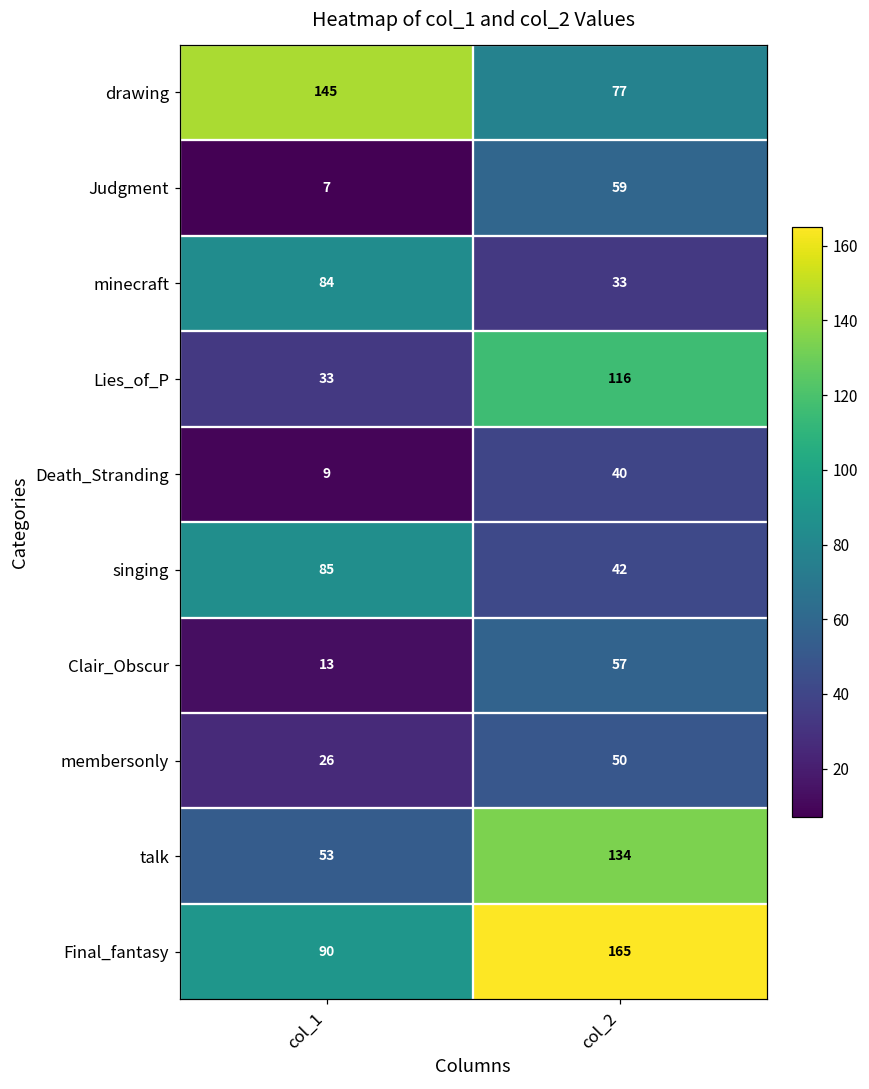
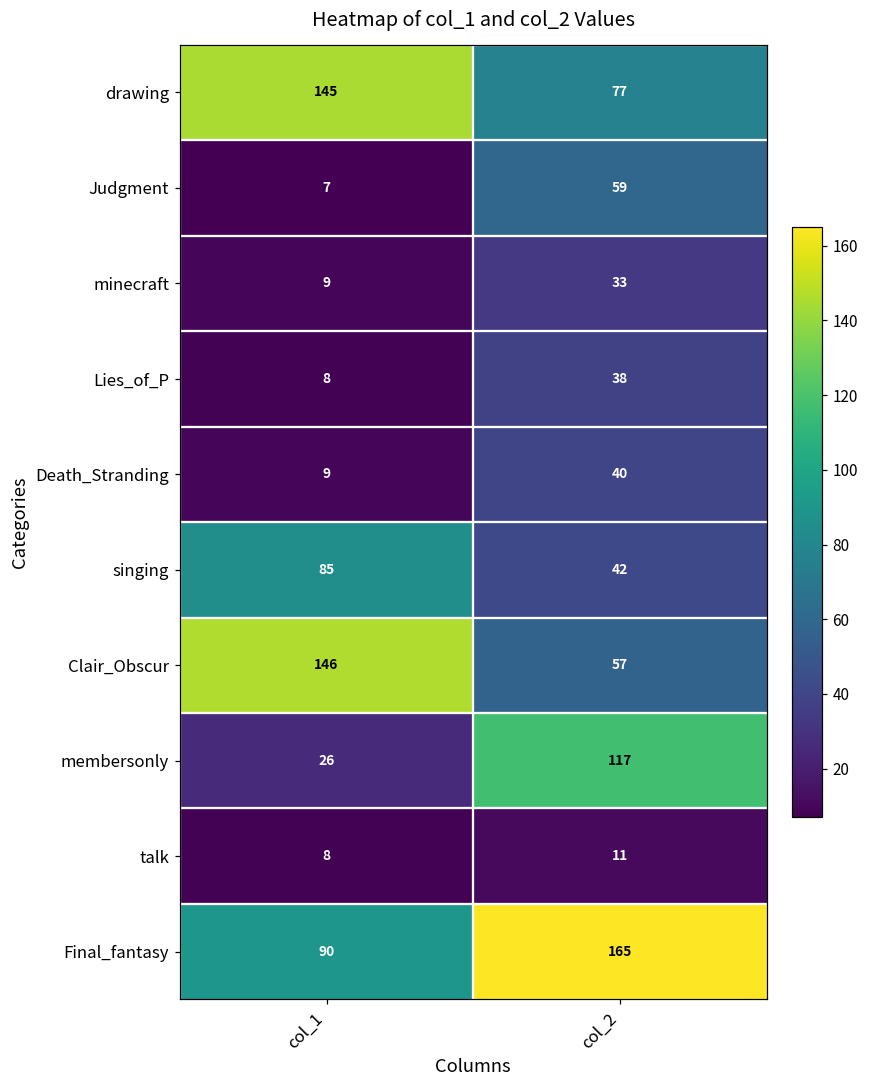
minecraft, col_1: 84 -> 9
Lies_of_P, col_1: 33 -> 8
Lies_of_P, col_2: 116 -> 38
Clair_Obscur, col_1: 13 -> 146
membersonly, col_2: 50 -> 117
talk, col_1: 53 -> 8
talk, col_2: 134 -> 11
